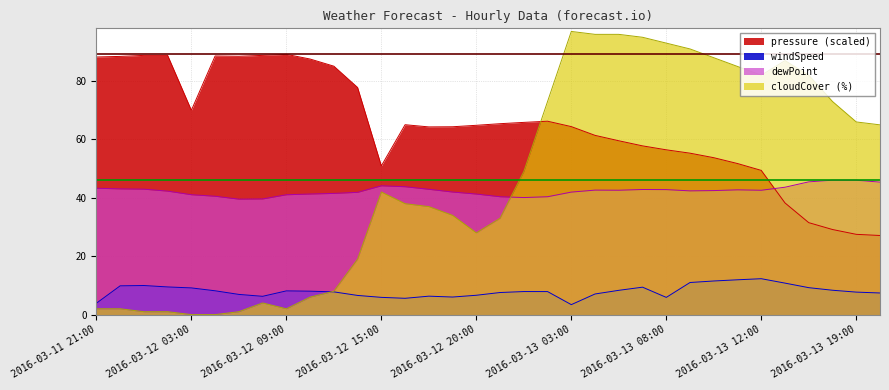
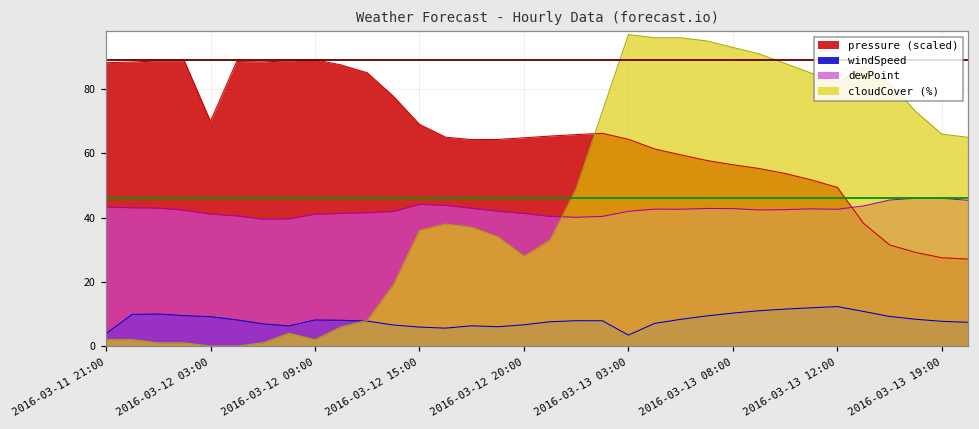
pressure (scaled), 2016-03-12 15:00: 51 -> 69
cloudCover (%), 2016-03-12 15:00: 42 -> 36
windSpeed, 2016-03-13 08:00: 6 -> 10
